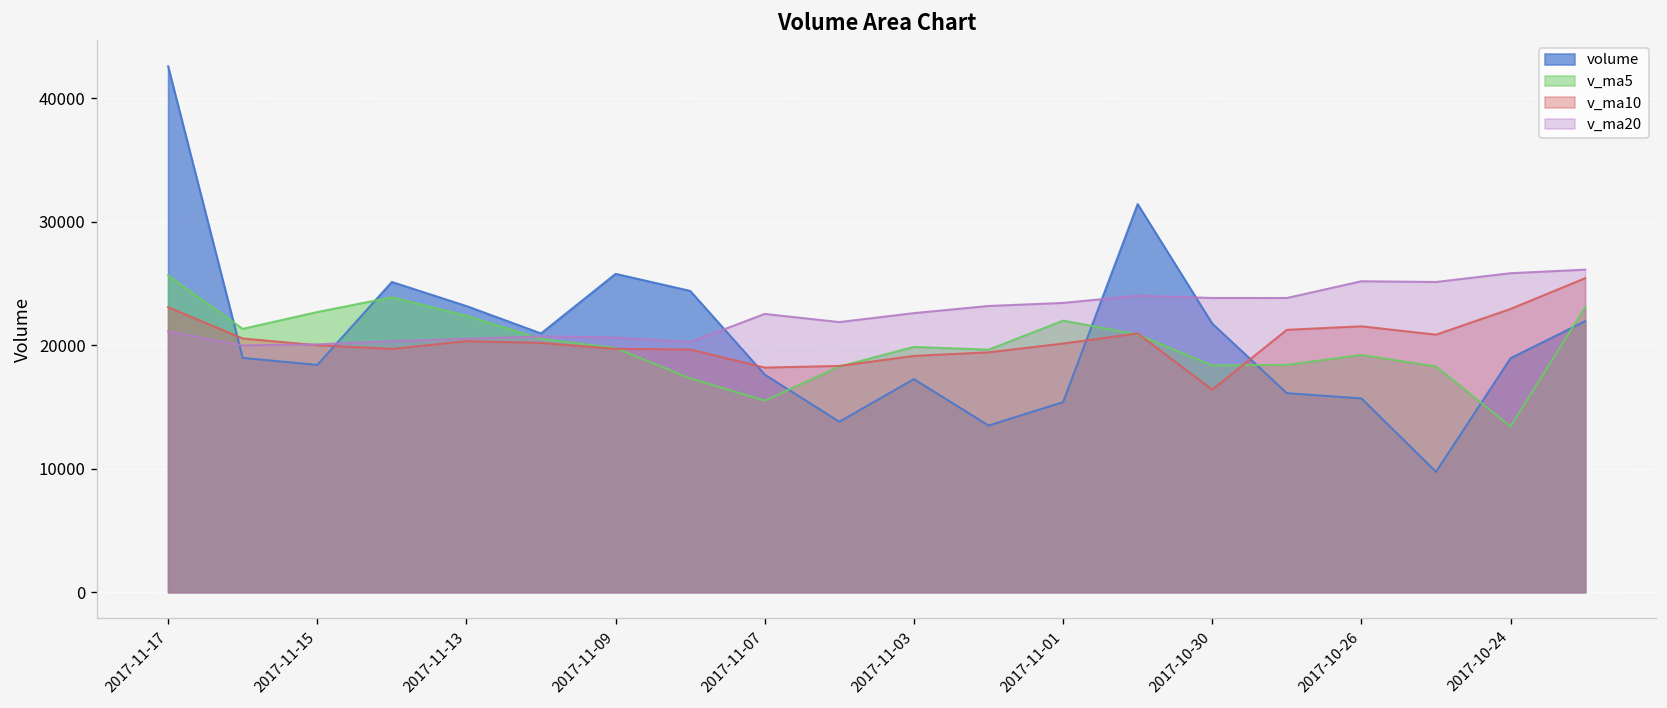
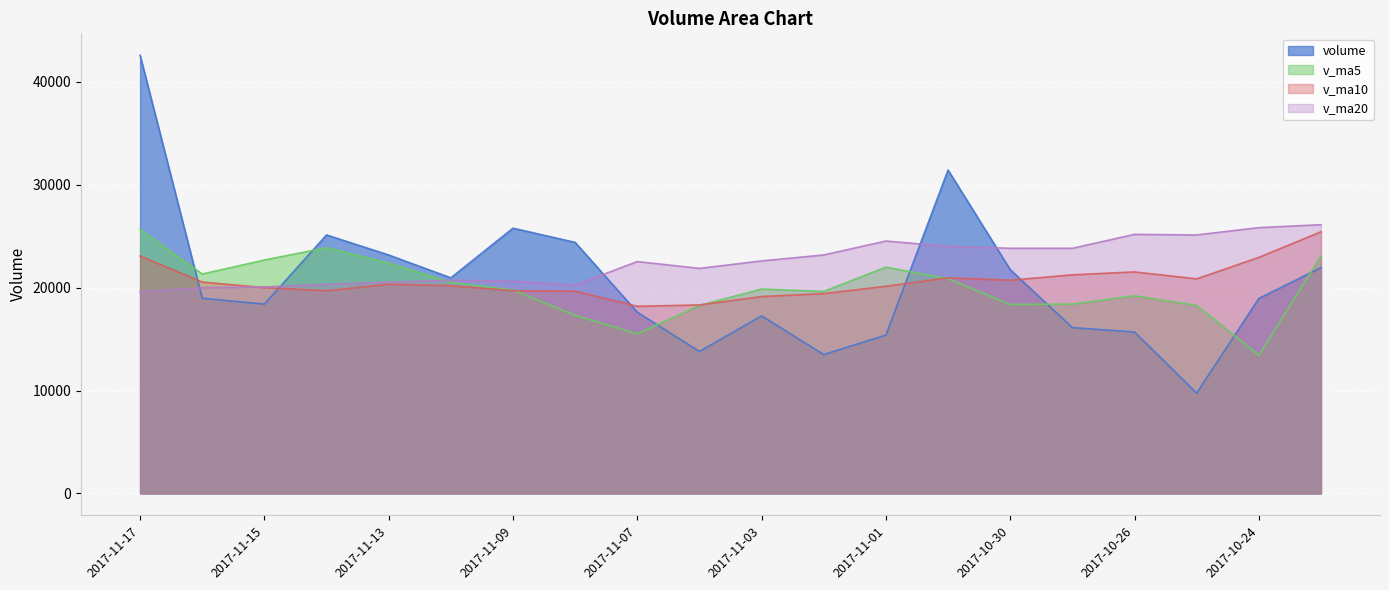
v_ma20, 2017-11-17: 21100 -> 19600
v_ma20, 2017-11-01: 23400 -> 24500
v_ma10, 2017-10-30: 16400 -> 20700
